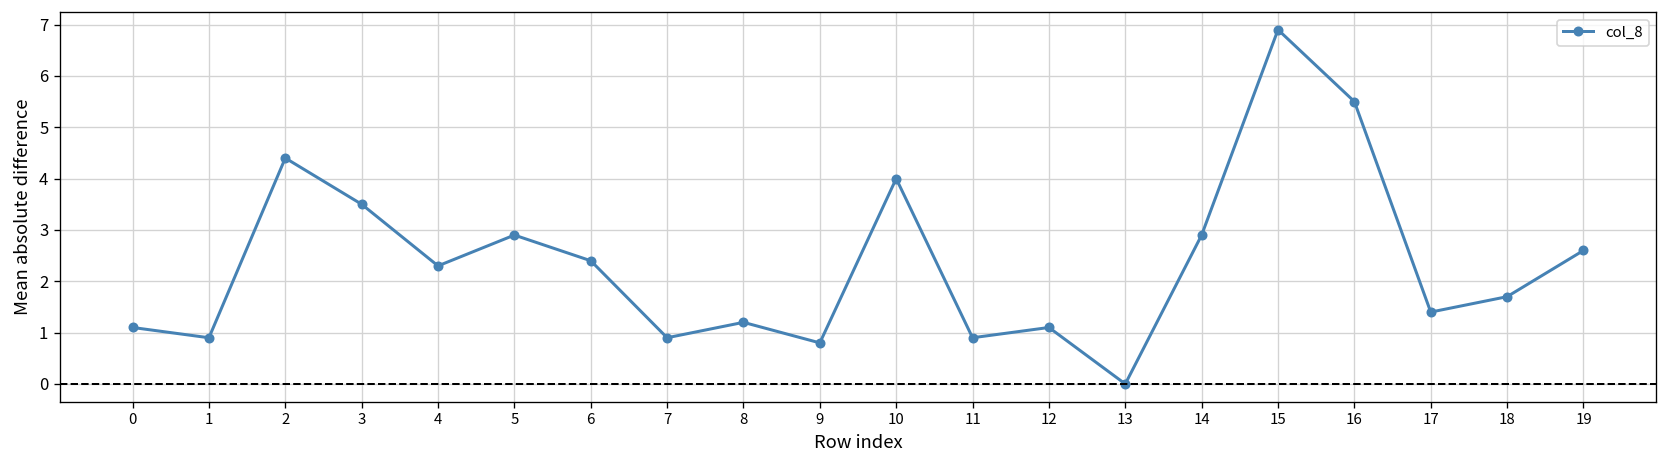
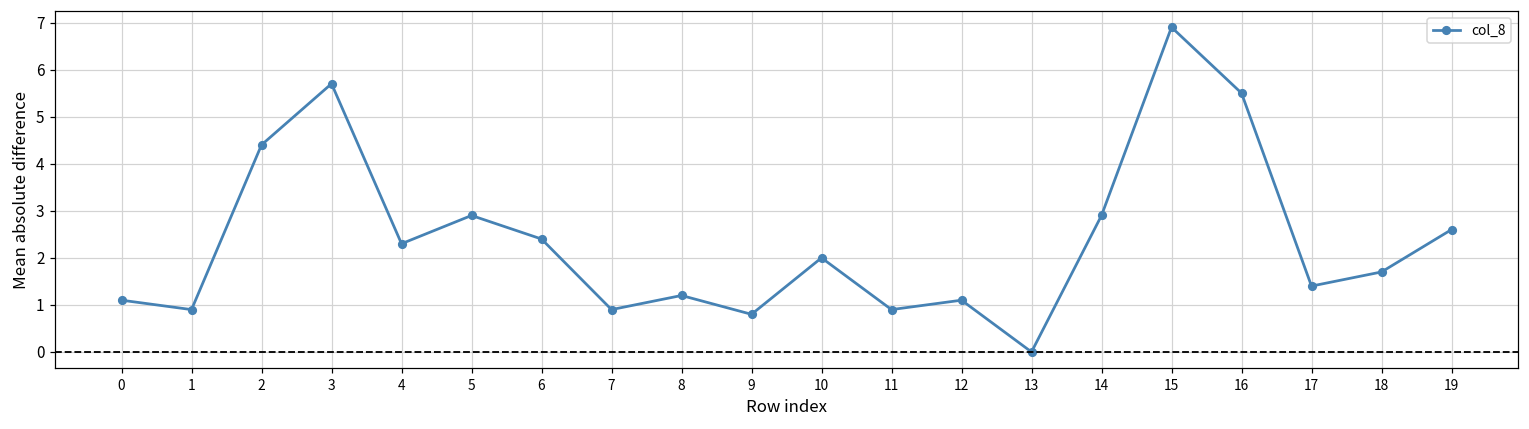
3: 3.5 -> 5.7
10: 4 -> 2
